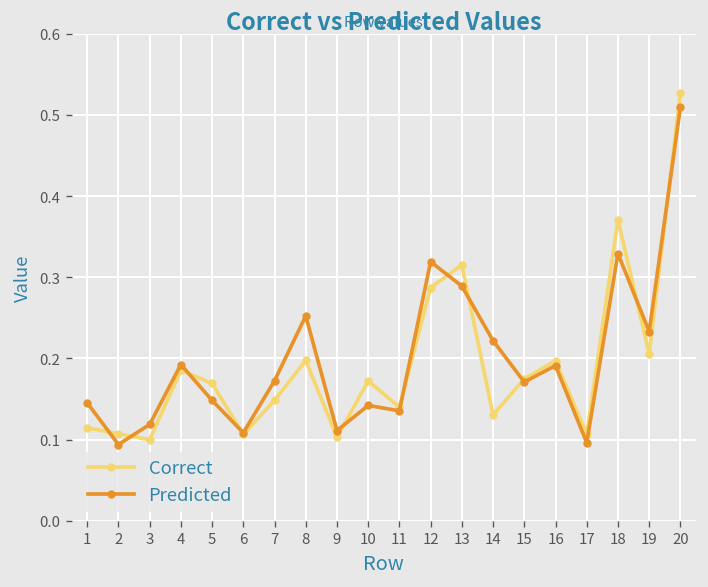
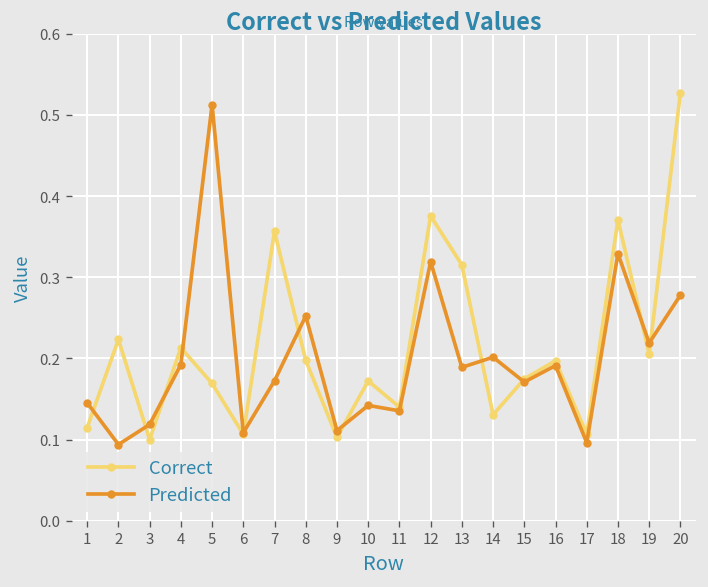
Correct, 2: 0.11 -> 0.22
Correct, 4: 0.19 -> 0.21
Predicted, 5: 0.15 -> 0.51
Correct, 7: 0.15 -> 0.36
Correct, 12: 0.29 -> 0.38
Predicted, 13: 0.29 -> 0.19
Predicted, 14: 0.22 -> 0.20
Predicted, 19: 0.23 -> 0.22
Predicted, 20: 0.51 -> 0.28
